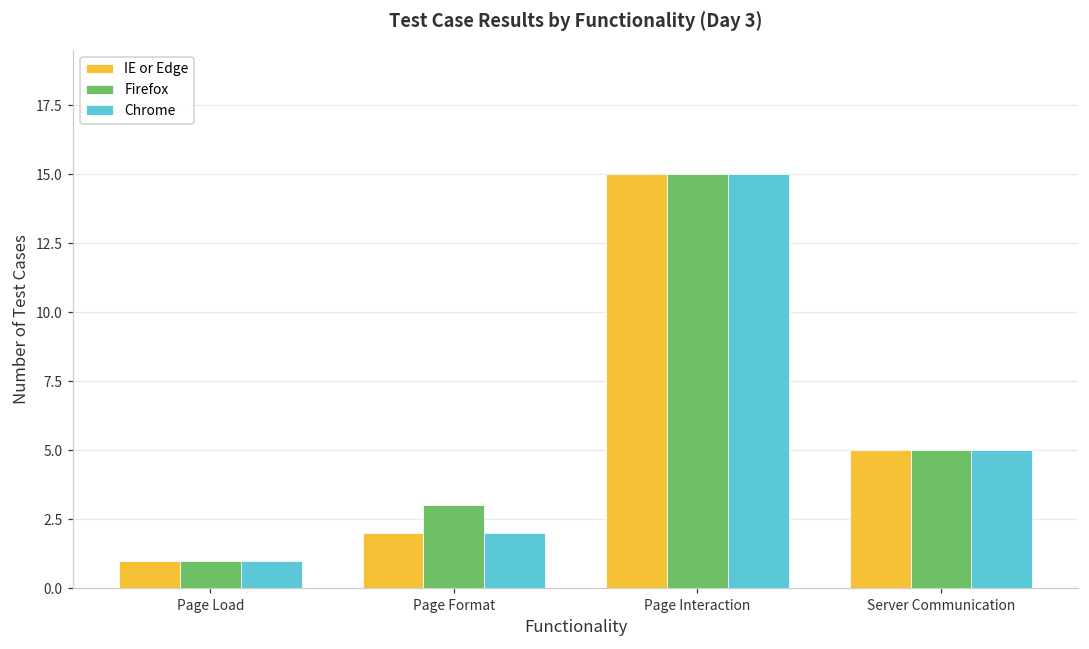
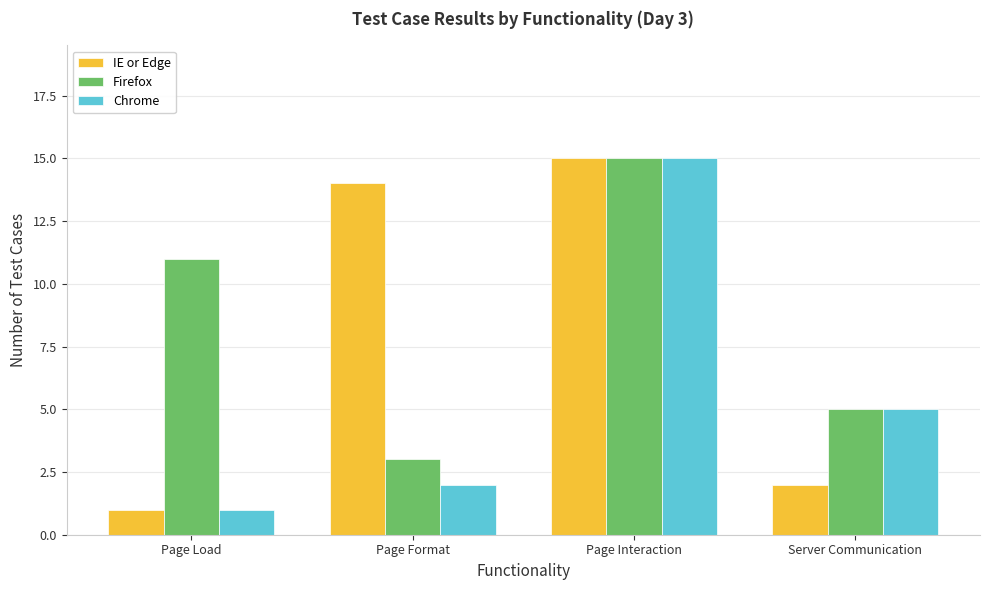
Firefox, Page Load: 1 -> 11
IE or Edge, Page Format: 2 -> 14
IE or Edge, Server Communication: 5 -> 2
